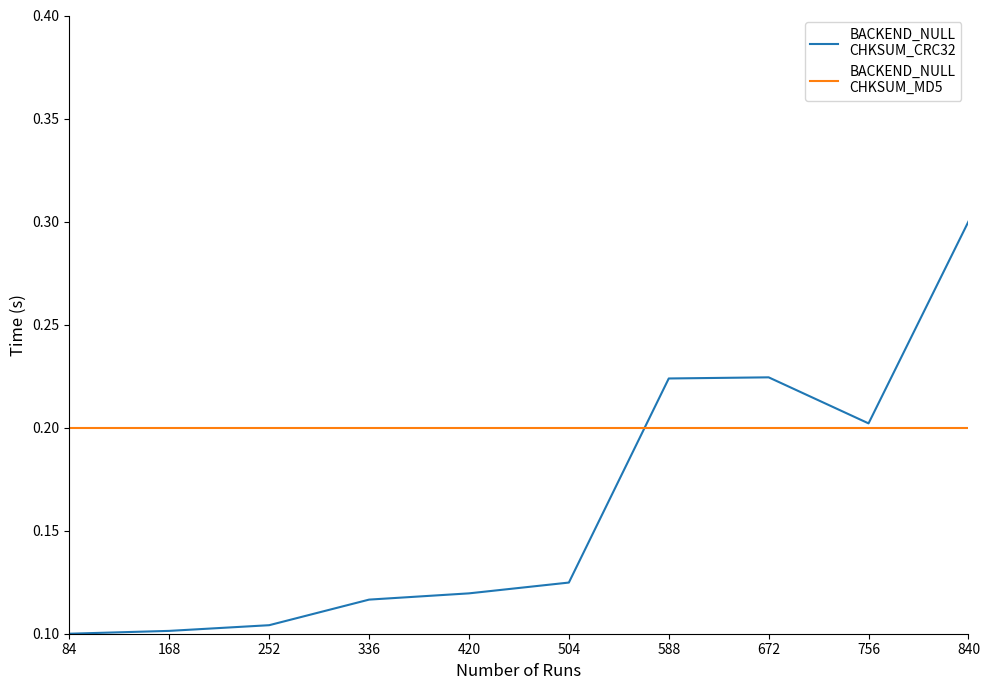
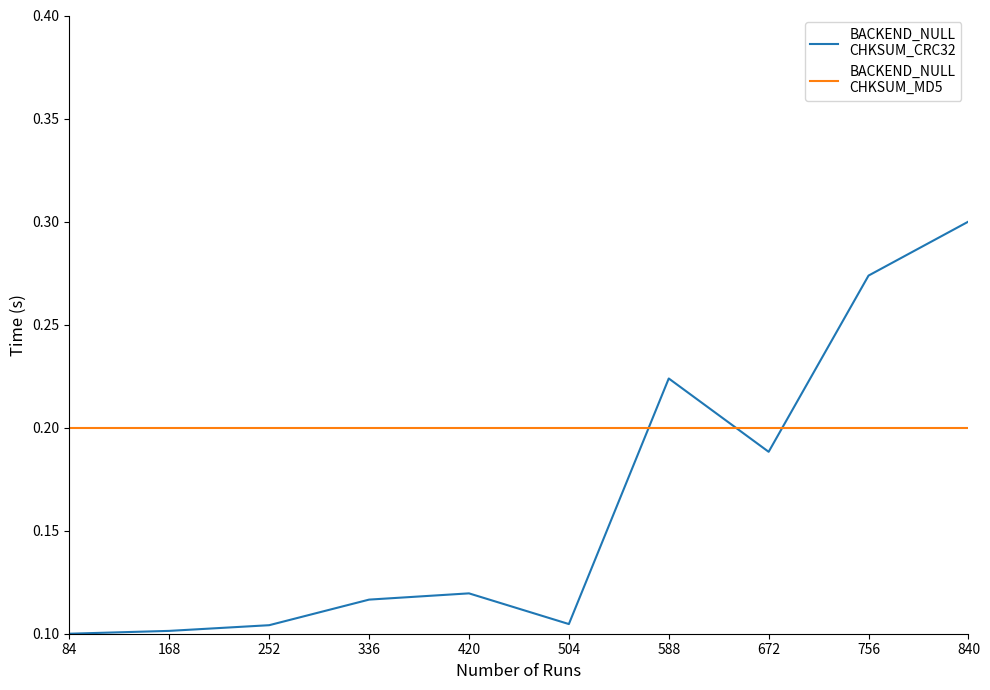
BACKEND_NULL CHKSUM_CRC32, 504: 0.125 -> 0.105
BACKEND_NULL CHKSUM_CRC32, 672: 0.224 -> 0.188
BACKEND_NULL CHKSUM_CRC32, 756: 0.202 -> 0.274
